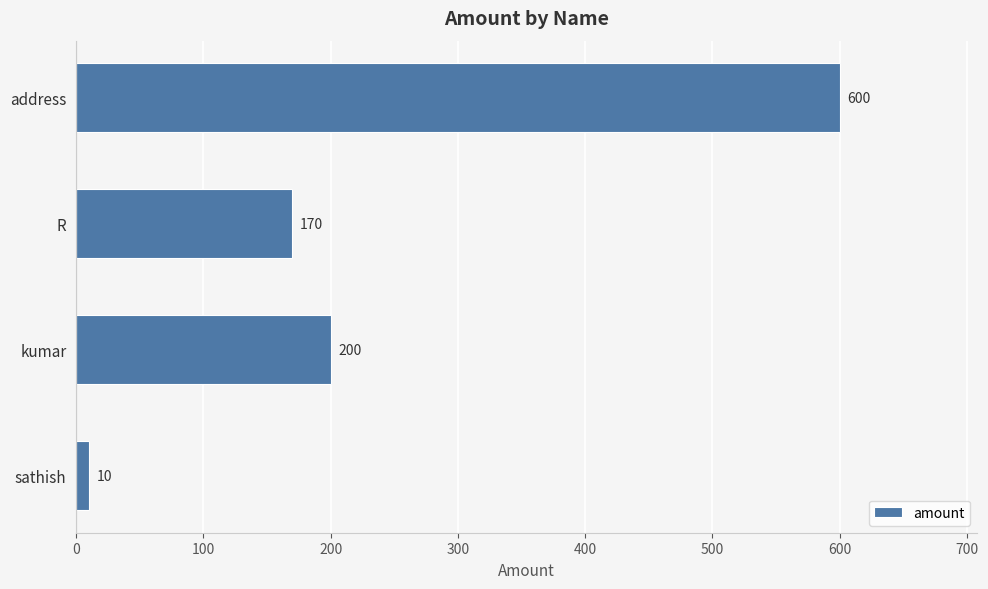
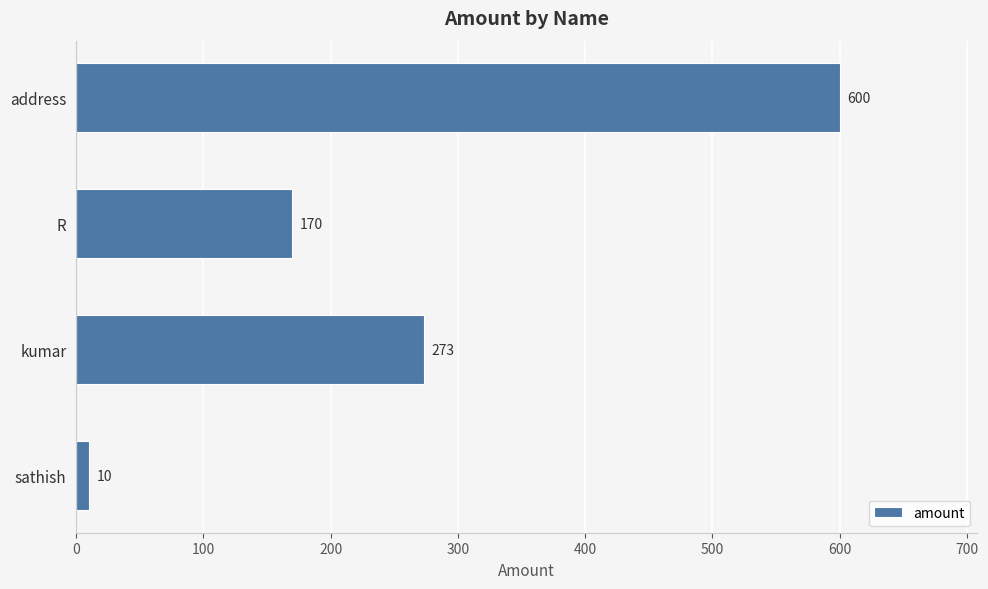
kumar: 200 -> 273
